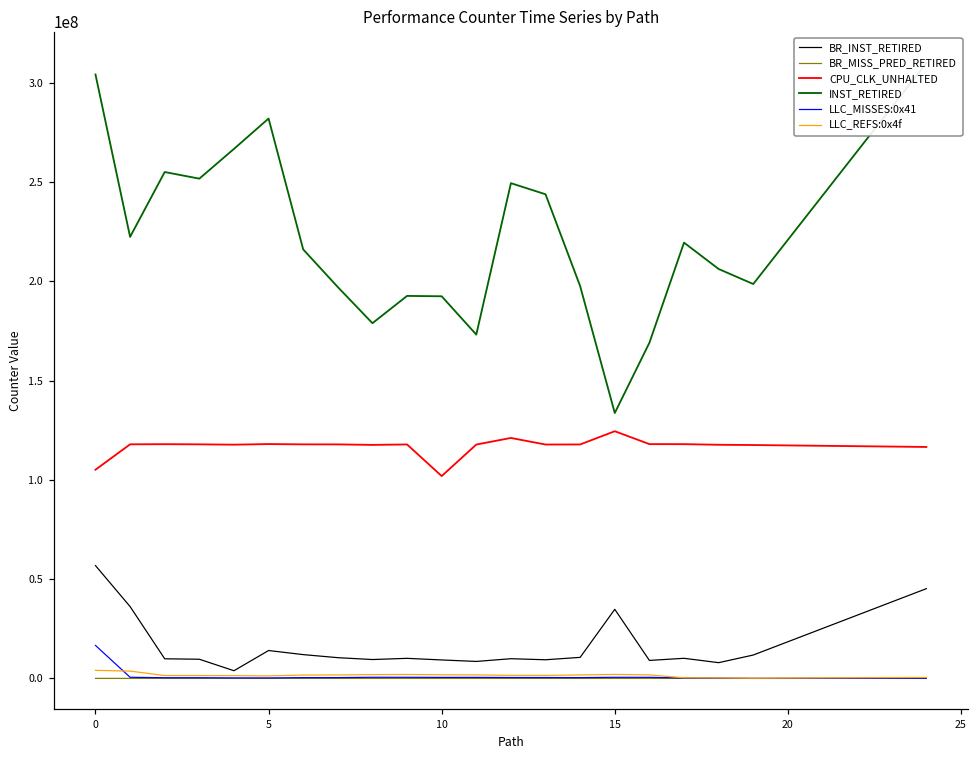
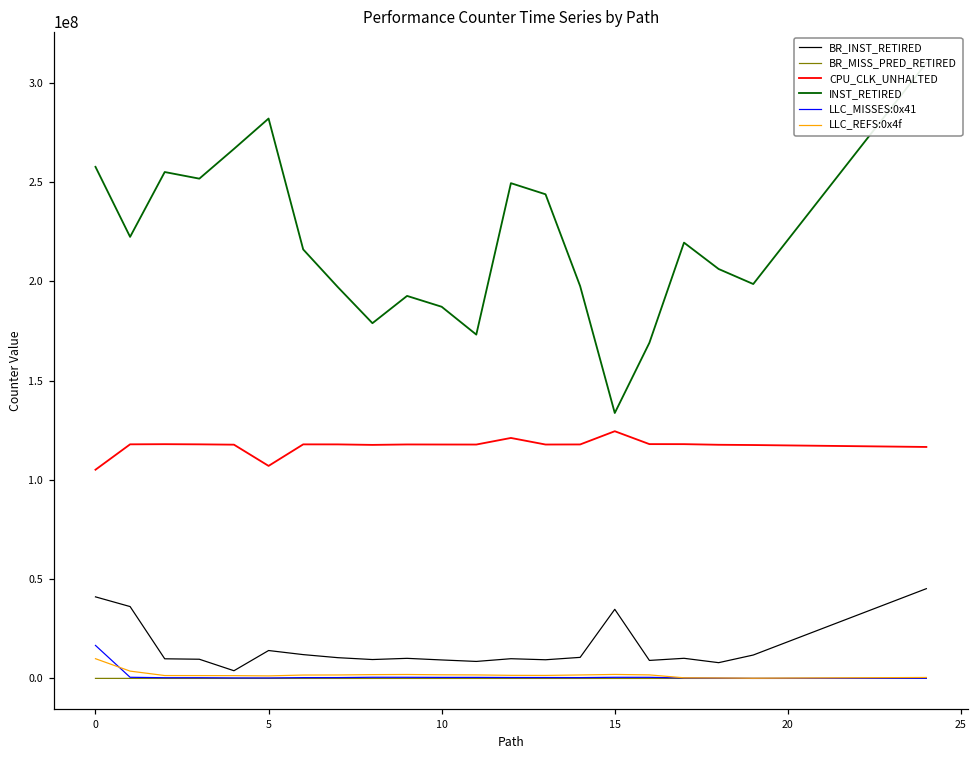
BR_INST_RETIRED, 0: 57000000 -> 41000000
INST_RETIRED, 0: 304000000 -> 258000000
LLC_REFS:0x4f, 0: 4000000 -> 10000000
CPU_CLK_UNHALTED, 5: 118000000 -> 107000000
CPU_CLK_UNHALTED, 10: 102000000 -> 118000000
INST_RETIRED, 10: 192000000 -> 187000000
